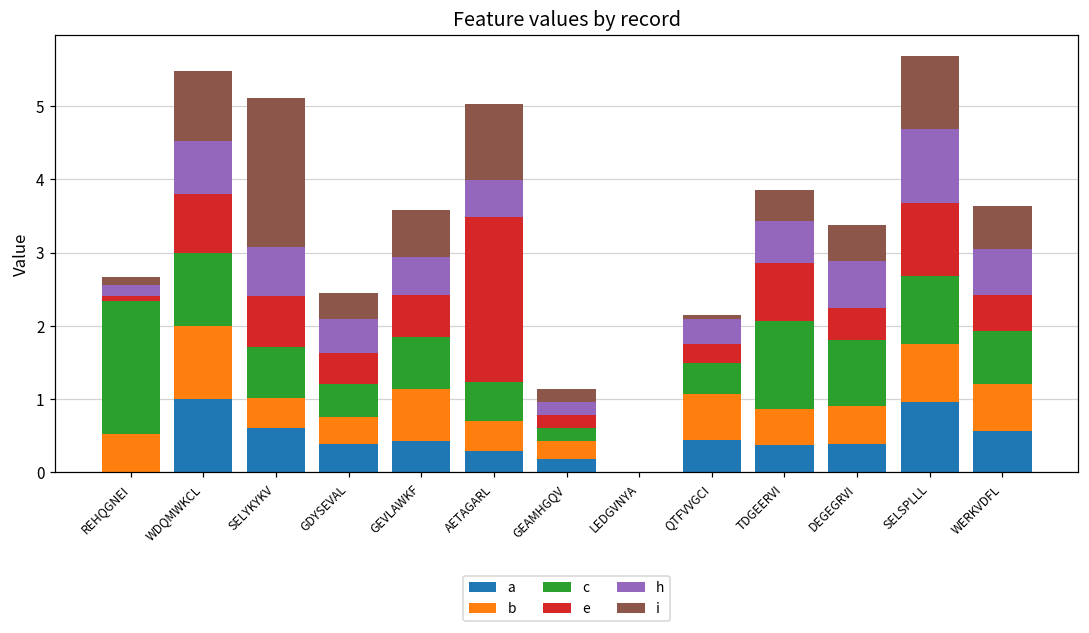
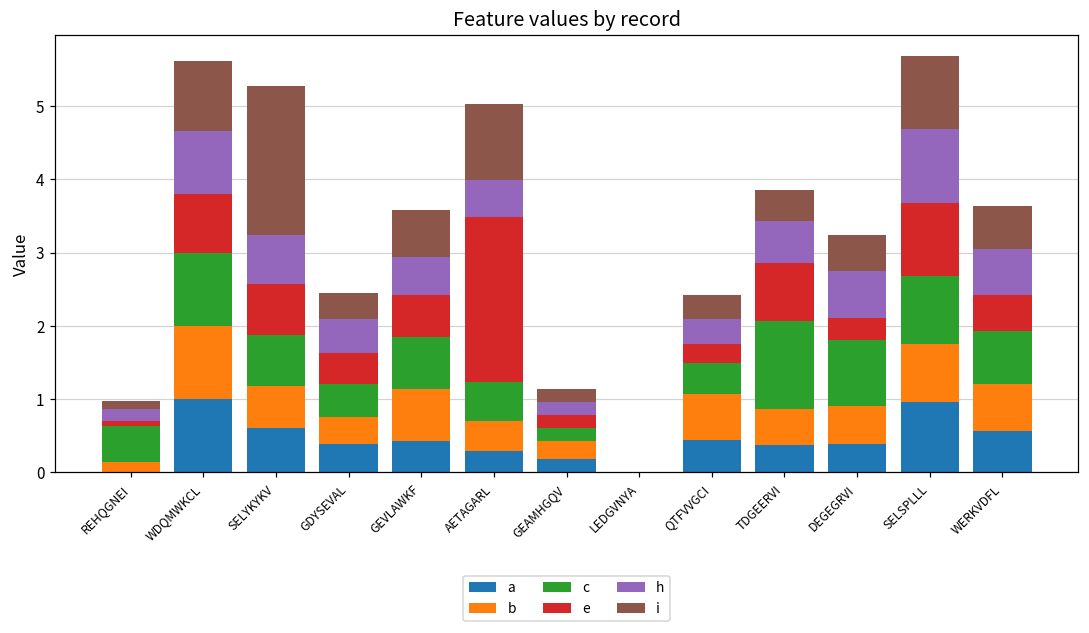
b, REHQGNEI: 0.5 -> 0.1
c, REHQGNEI: 1.8 -> 0.5
h, WDQMWKCL: 0.7 -> 0.9
b, SELYKYKV: 0.4 -> 0.6
i, QTFVVGCI: 0.1 -> 0.3
e, DEGEGRVI: 0.4 -> 0.3
